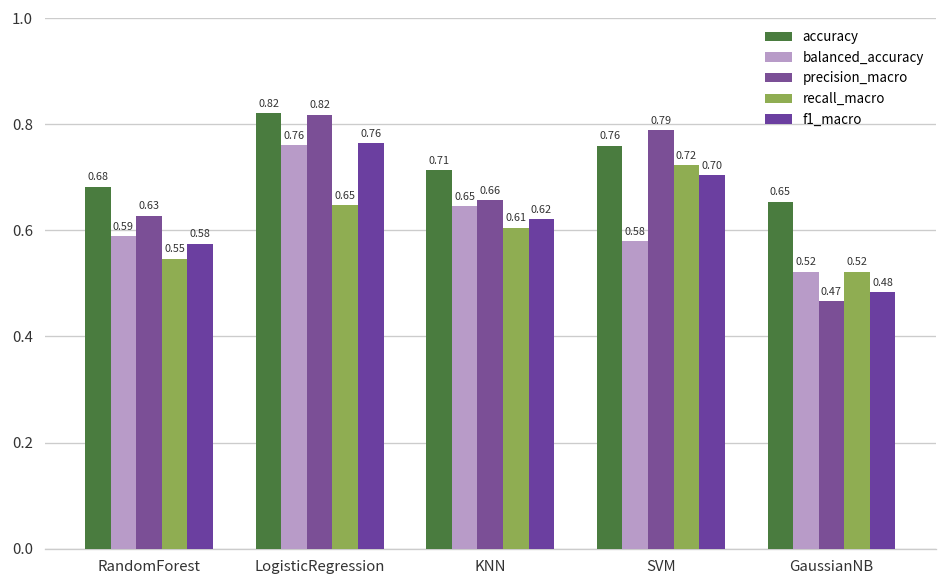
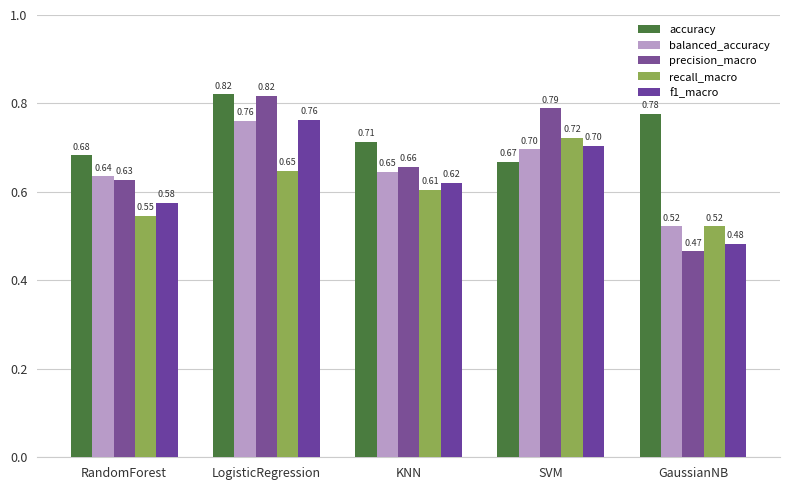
balanced_accuracy, RandomForest: 0.59 -> 0.64
accuracy, SVM: 0.76 -> 0.67
balanced_accuracy, SVM: 0.58 -> 0.70
accuracy, GaussianNB: 0.65 -> 0.78
